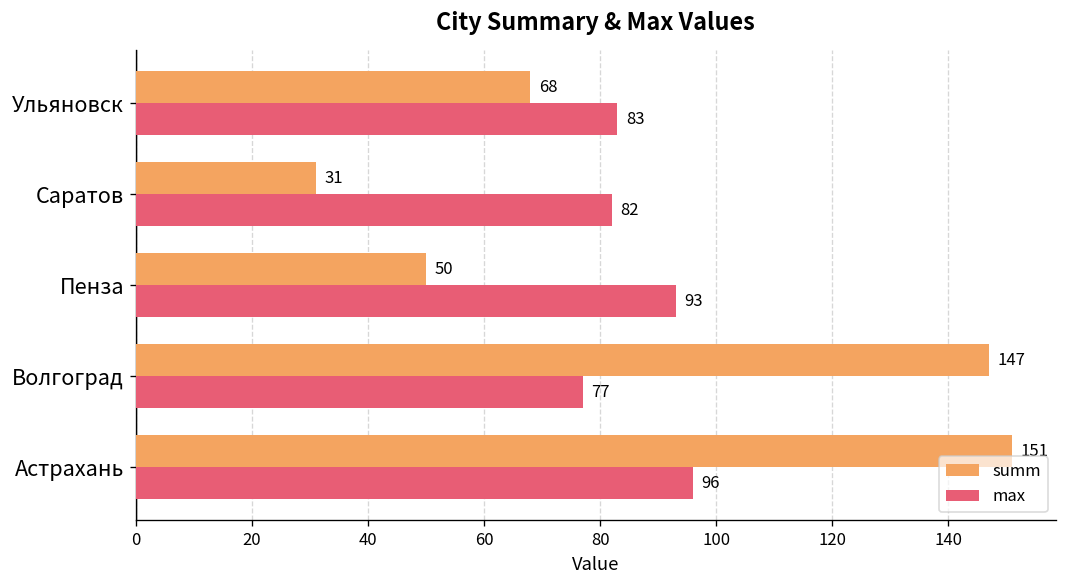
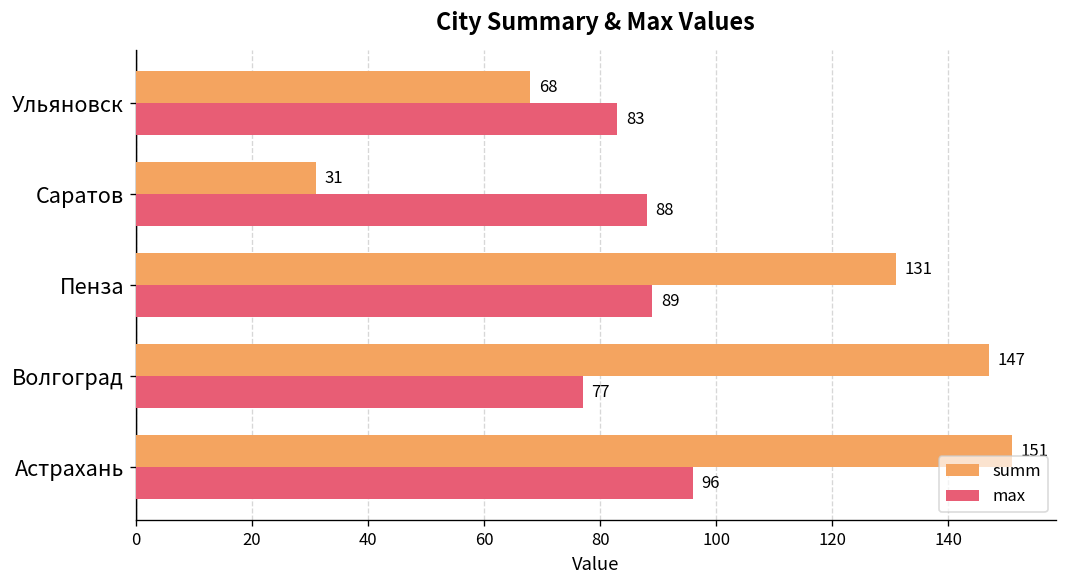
max, Саратов: 82 -> 88
summ, Пенза: 50 -> 131
max, Пенза: 93 -> 89
